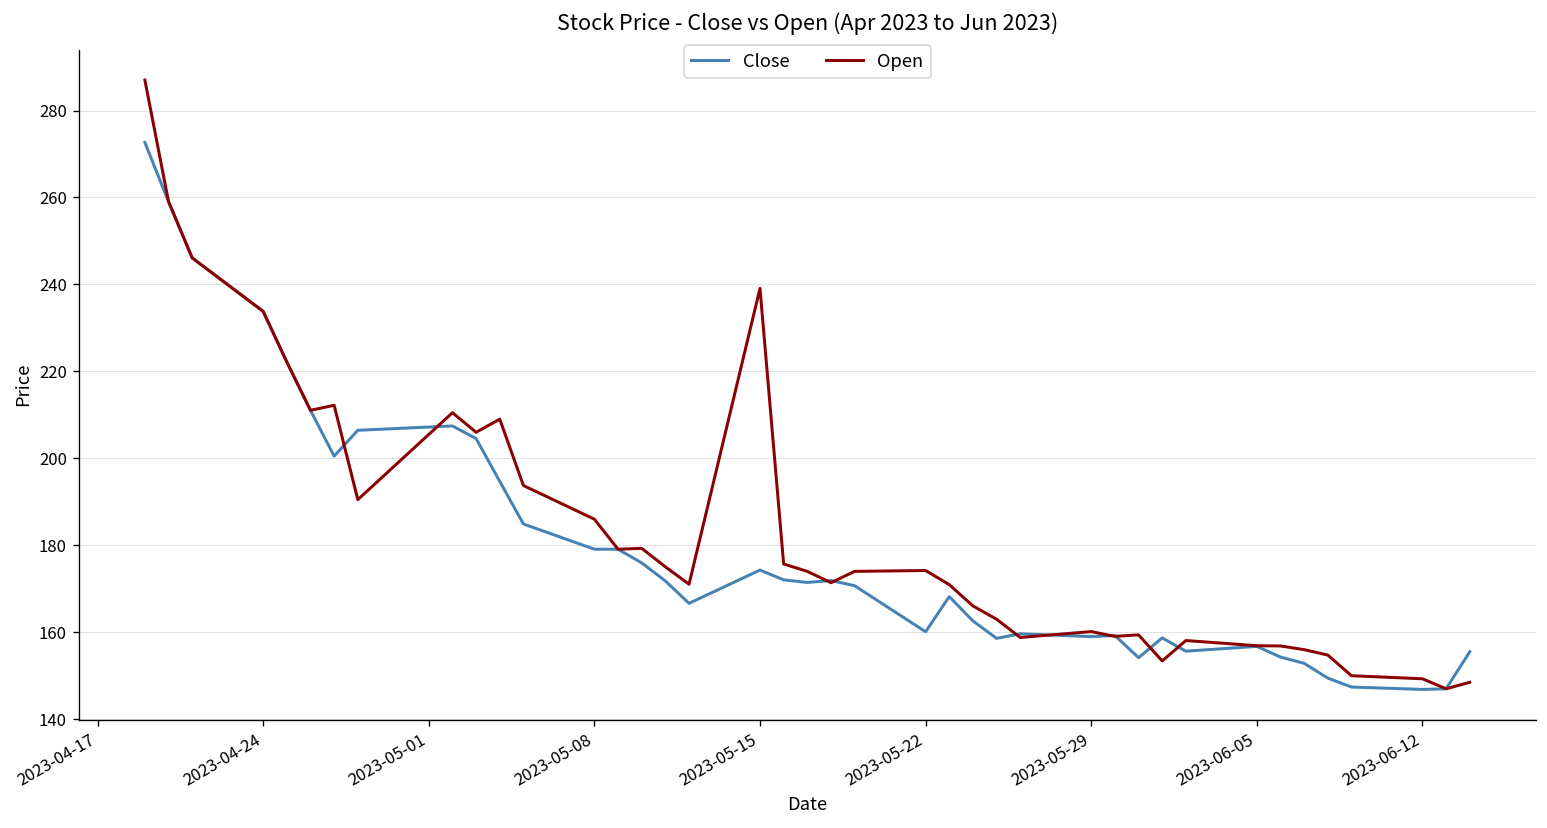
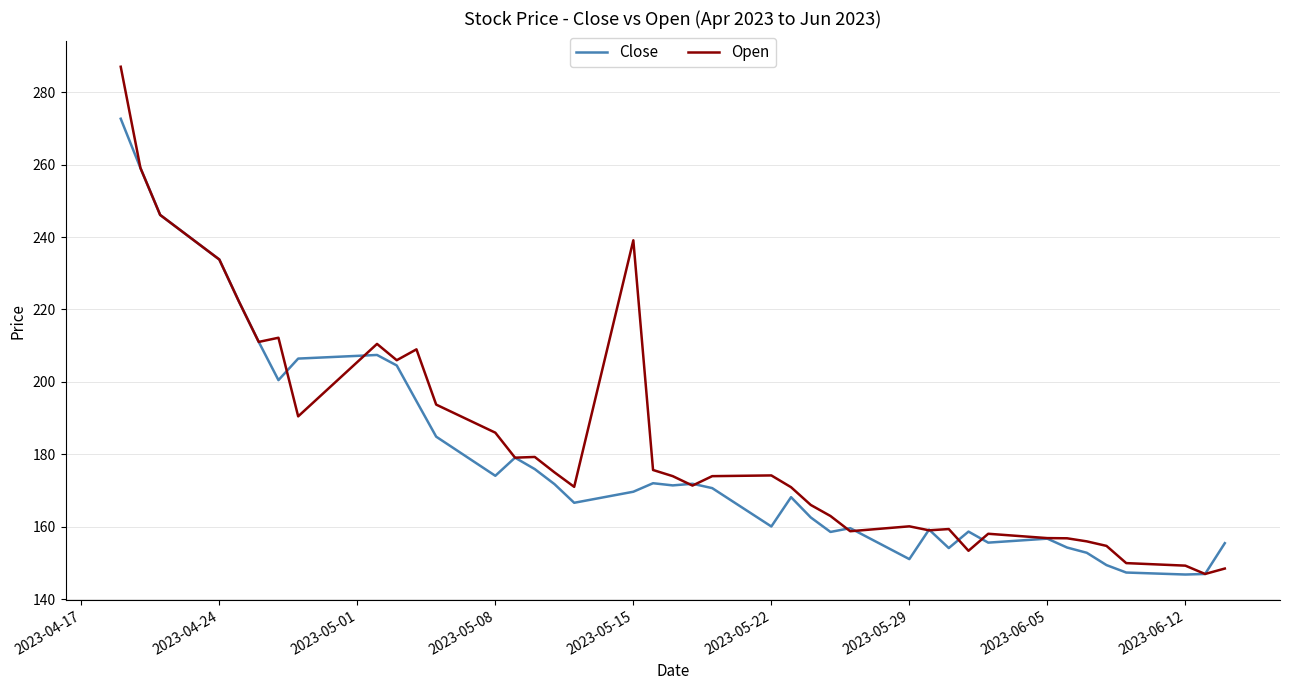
Close, 2023-05-08: 179 -> 174
Close, 2023-05-15: 174 -> 170
Close, 2023-05-29: 159 -> 151
